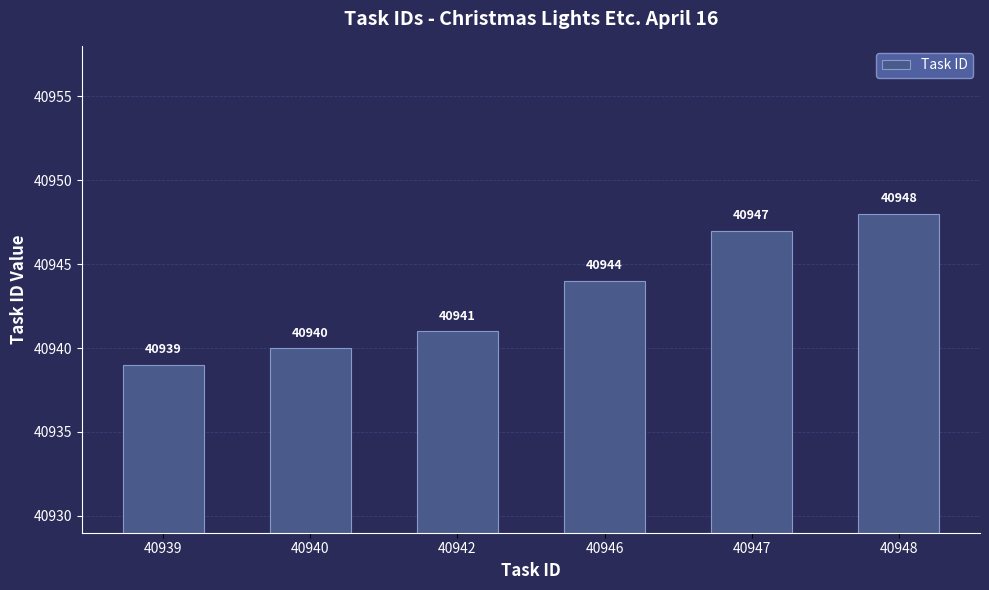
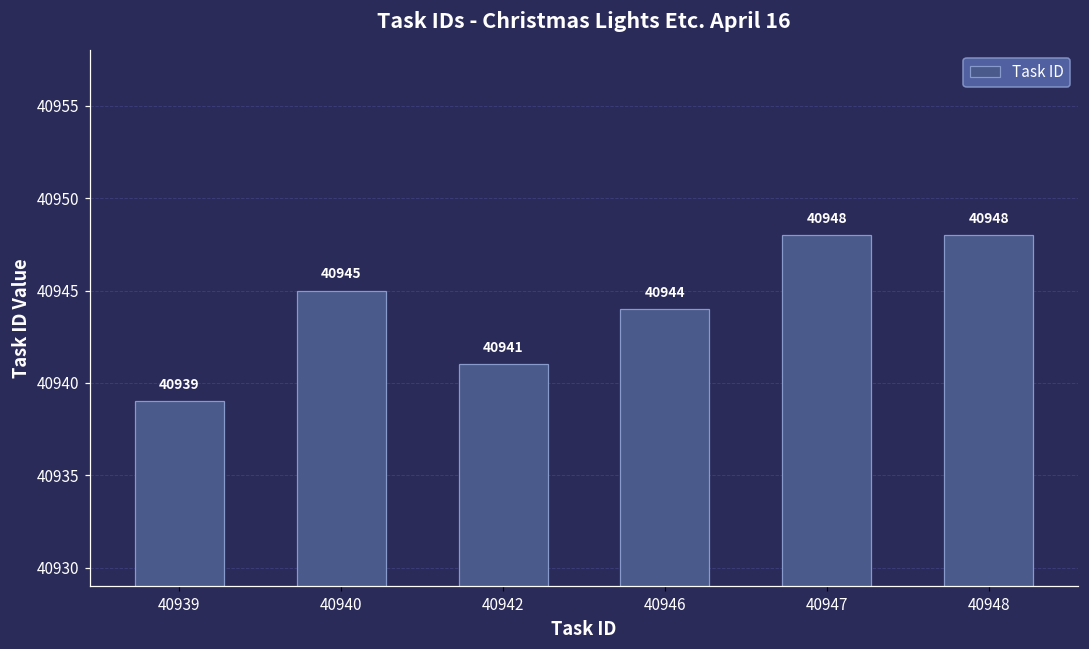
40940: 40940 -> 40945
40947: 40947 -> 40948
